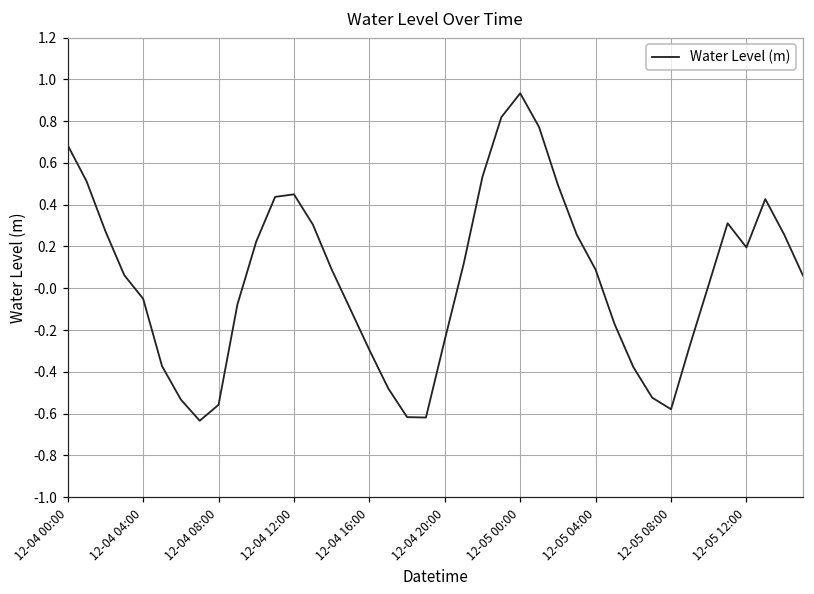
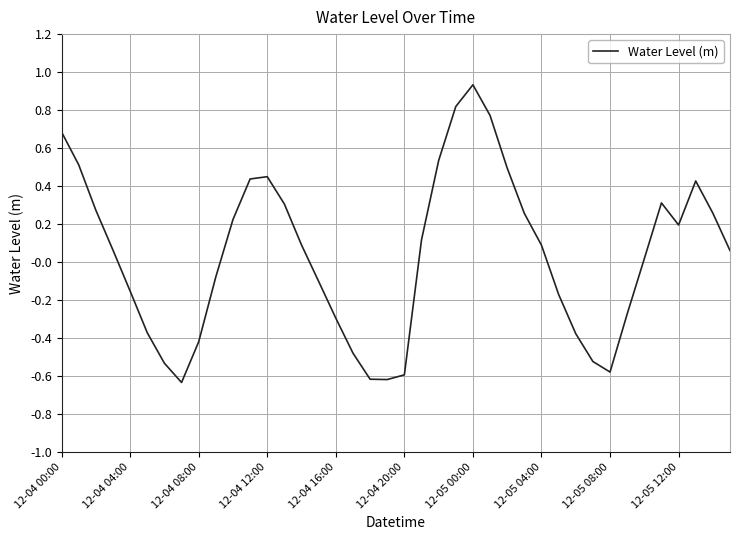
12-04 04:00: -0.05 -> -0.15
12-04 08:00: -0.56 -> -0.42
12-04 20:00: -0.25 -> -0.59
